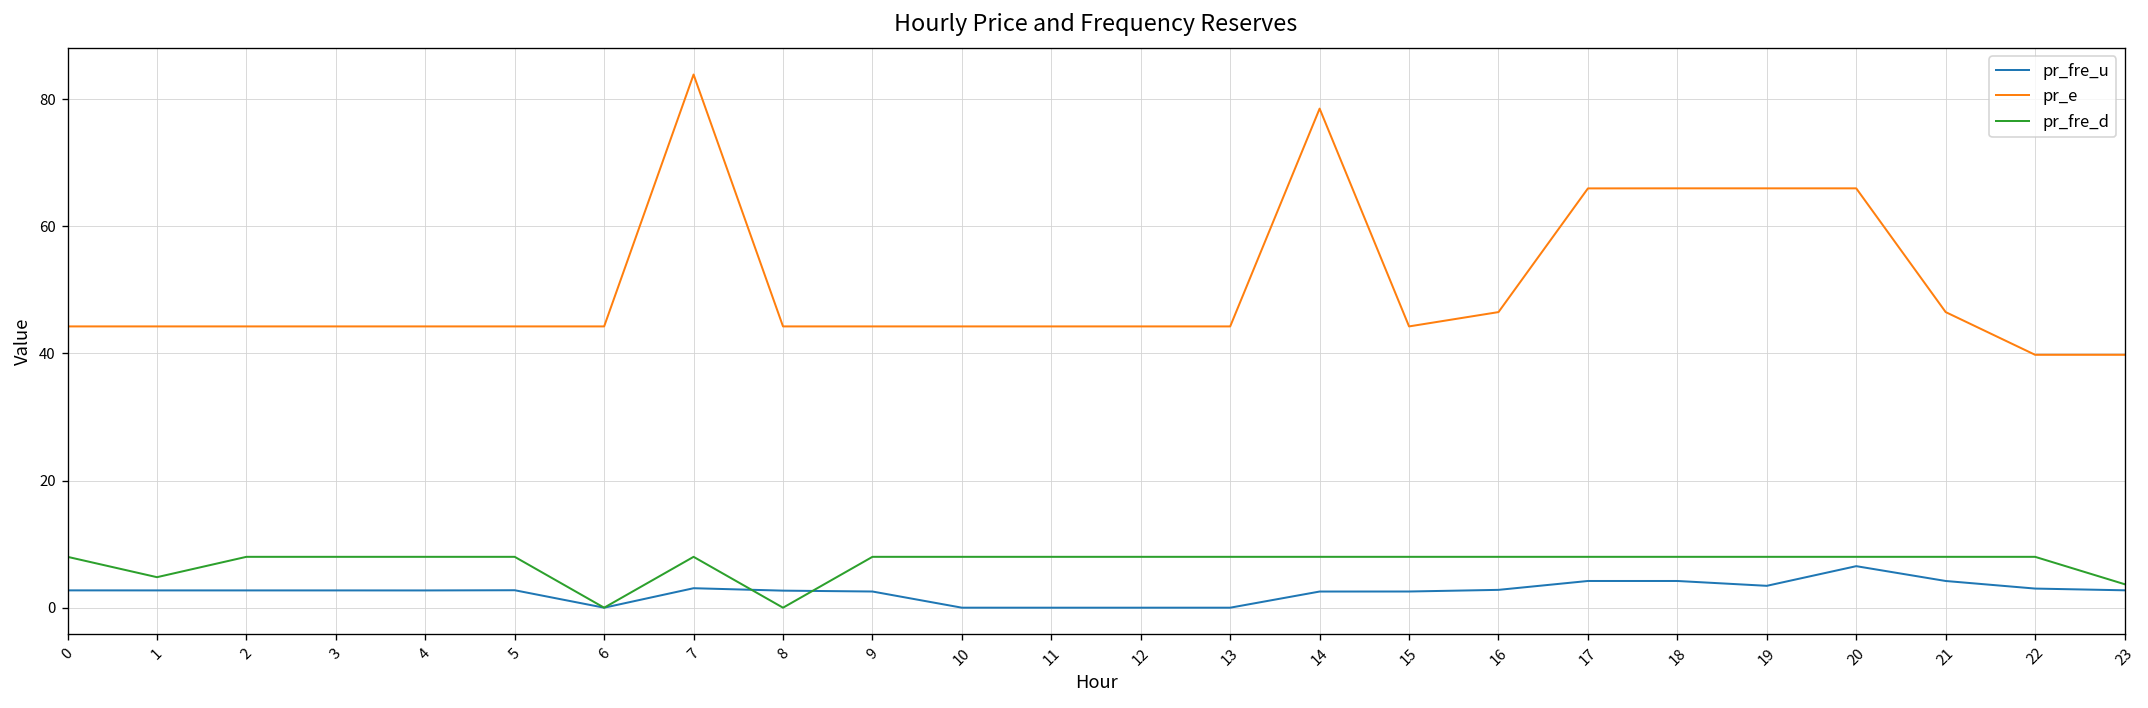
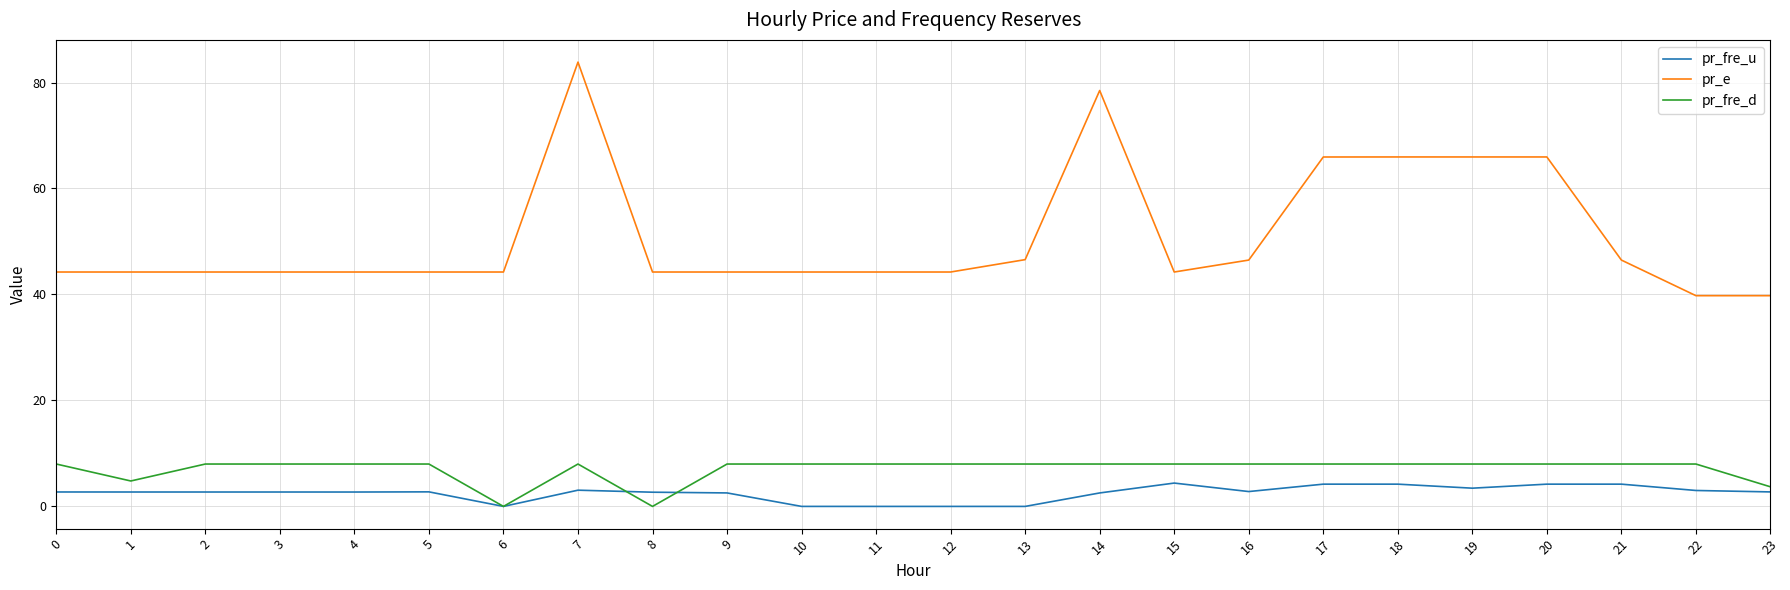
pr_e, 13: 44 -> 47
pr_fre_u, 15: 3 -> 4
pr_fre_u, 20: 7 -> 4
